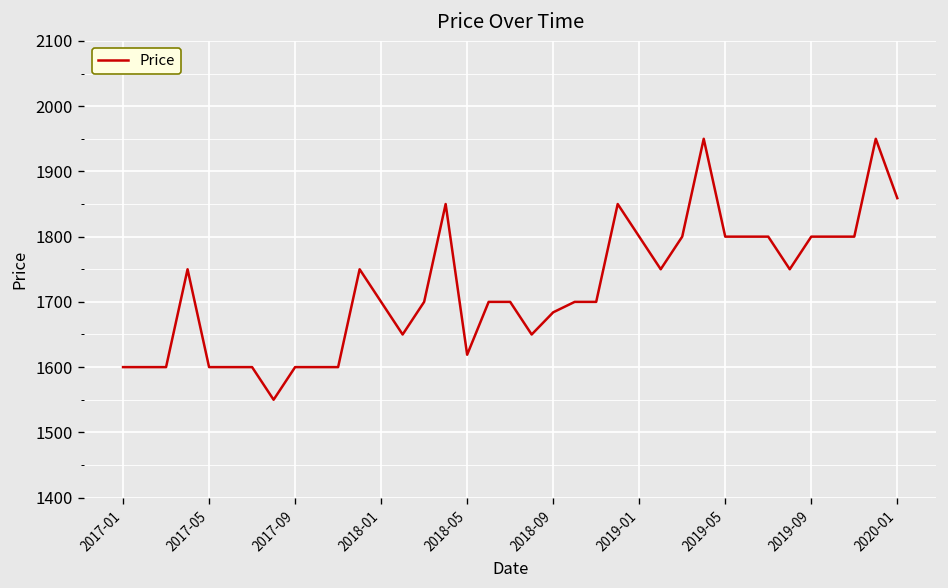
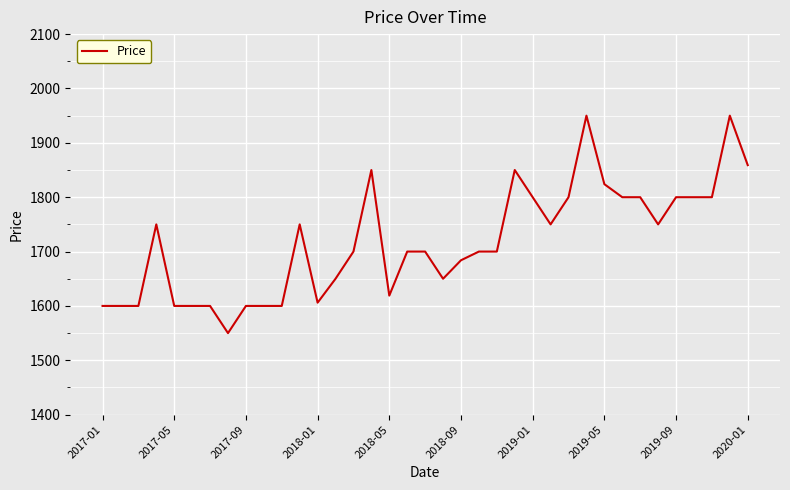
2018-01: 1700 -> 1610
2019-05: 1800 -> 1820
